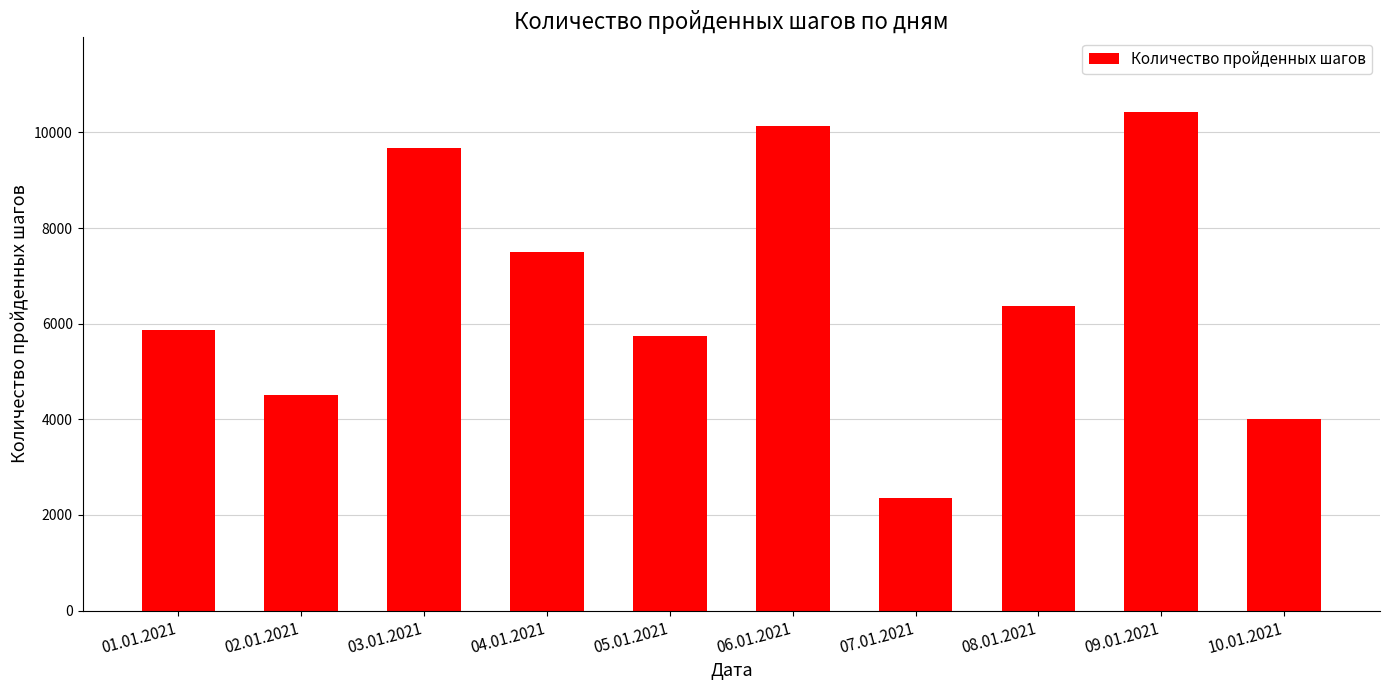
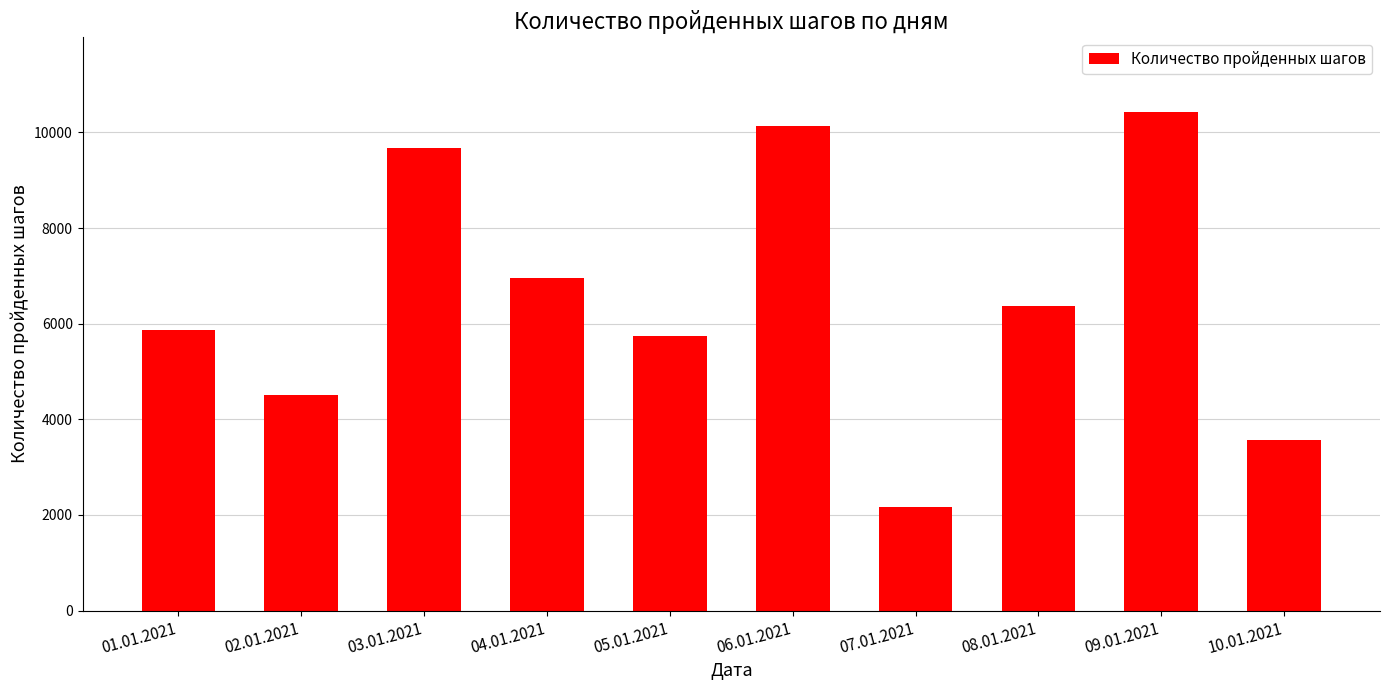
04.01.2021: 7500 -> 7000
07.01.2021: 2400 -> 2200
10.01.2021: 4000 -> 3600
